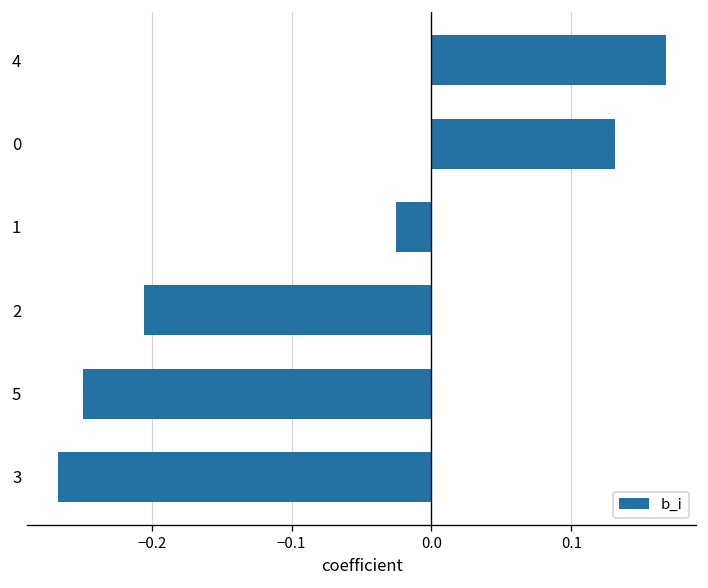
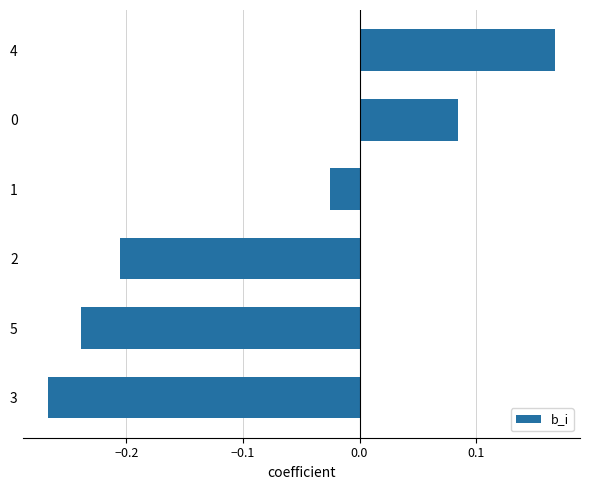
0: 0.131 -> 0.084
5: -0.249 -> -0.239
